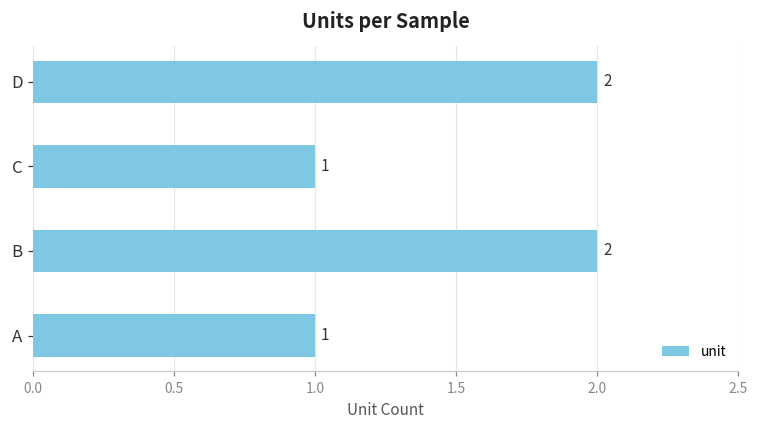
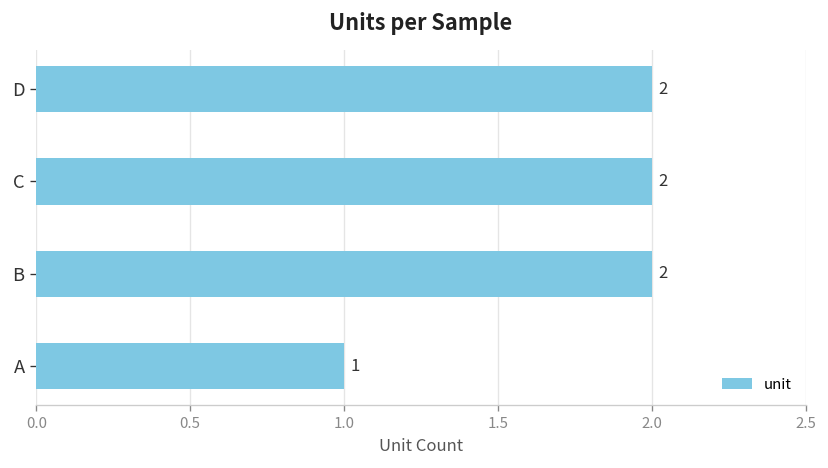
C: 1 -> 2
